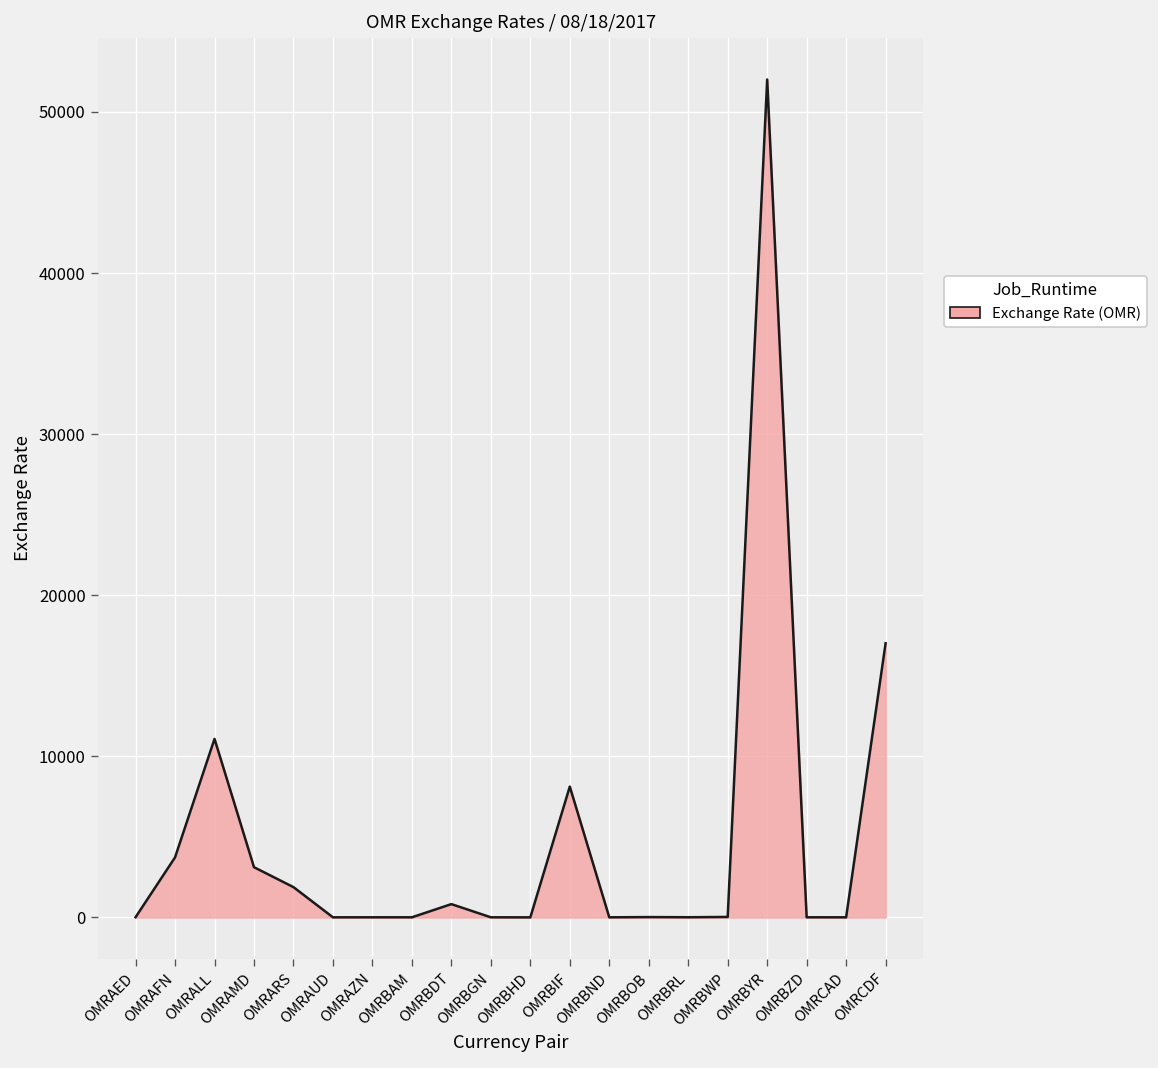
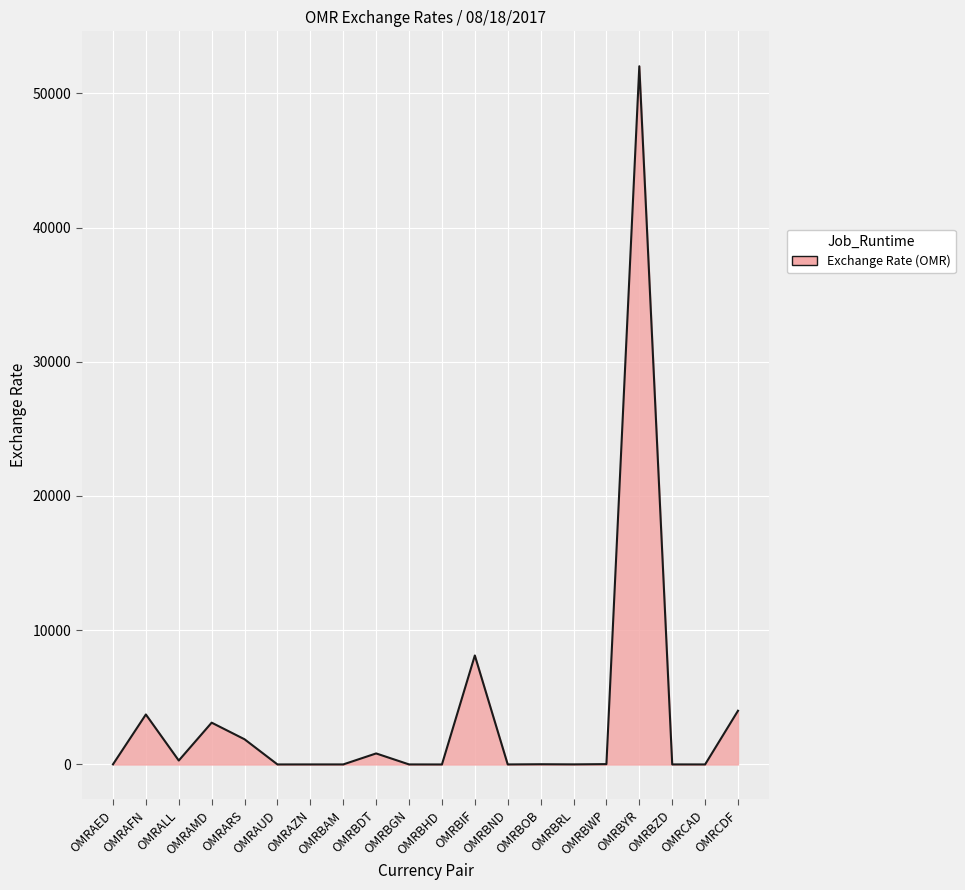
OMRALL: 11100 -> 300
OMRCDF: 17000 -> 4000
